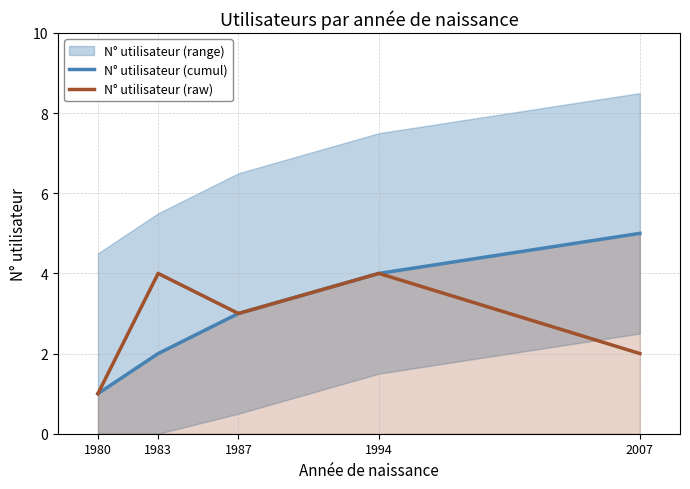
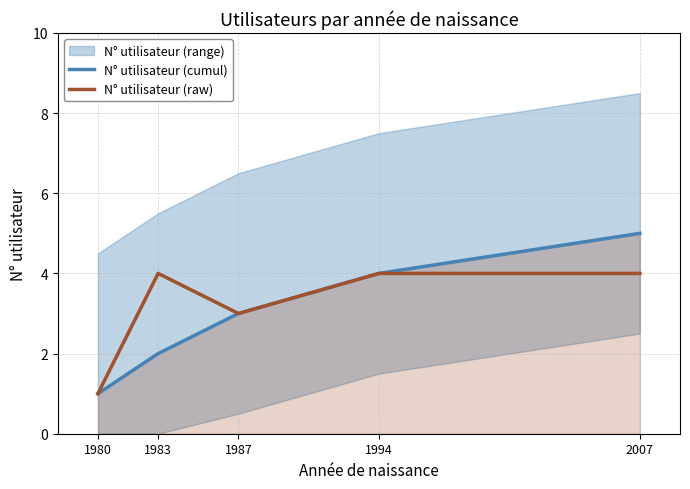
N° utilisateur (raw), 2007: 2 -> 4
